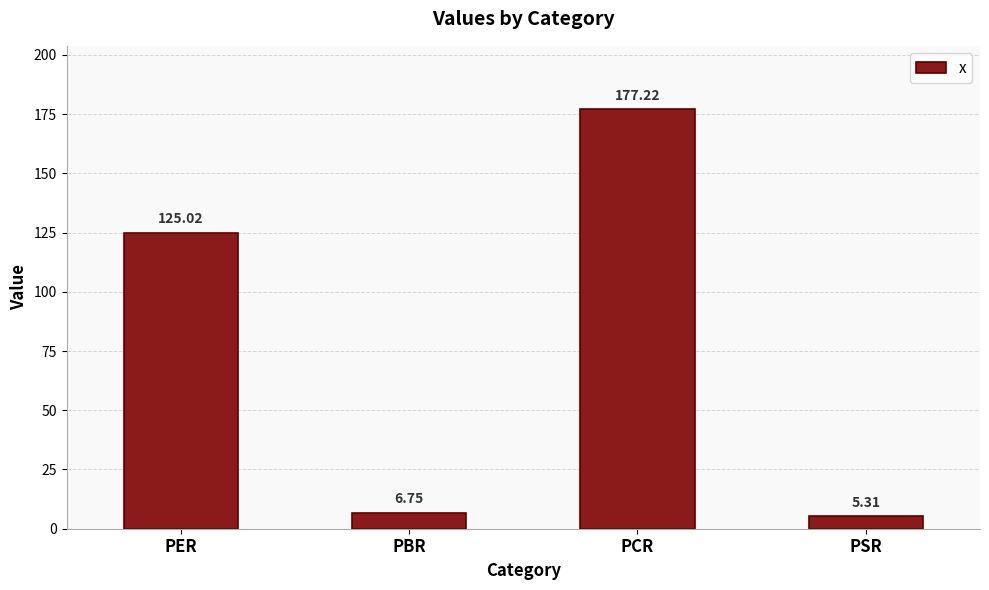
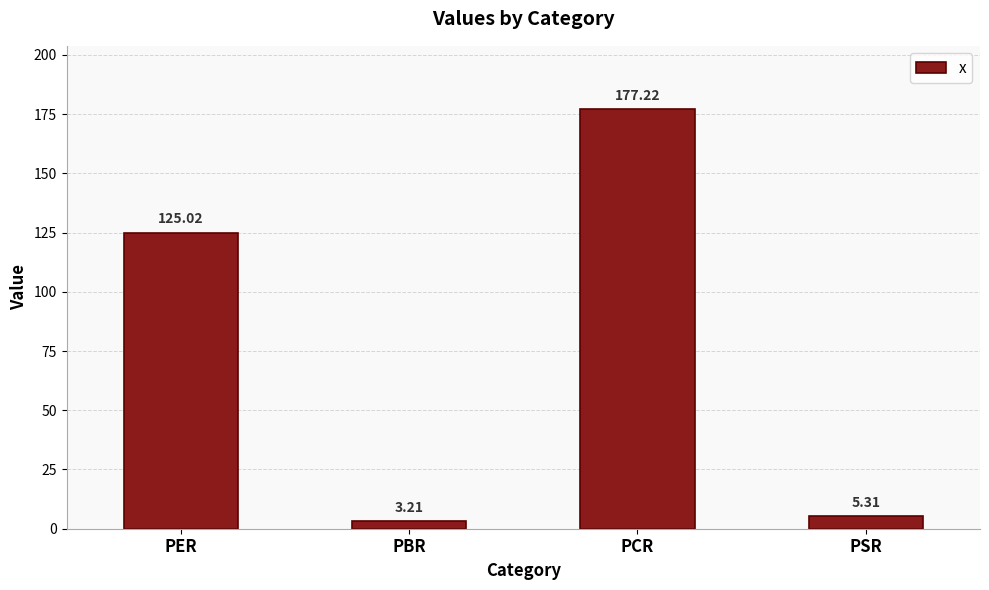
PBR: 6.75 -> 3.21
